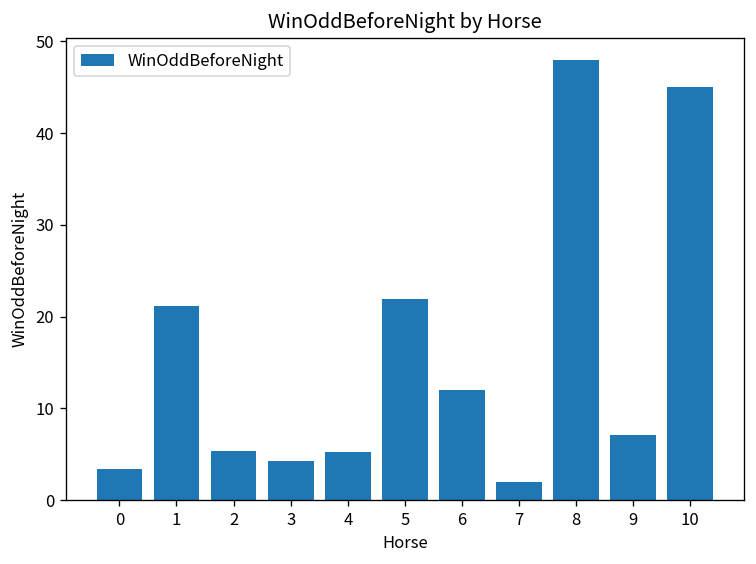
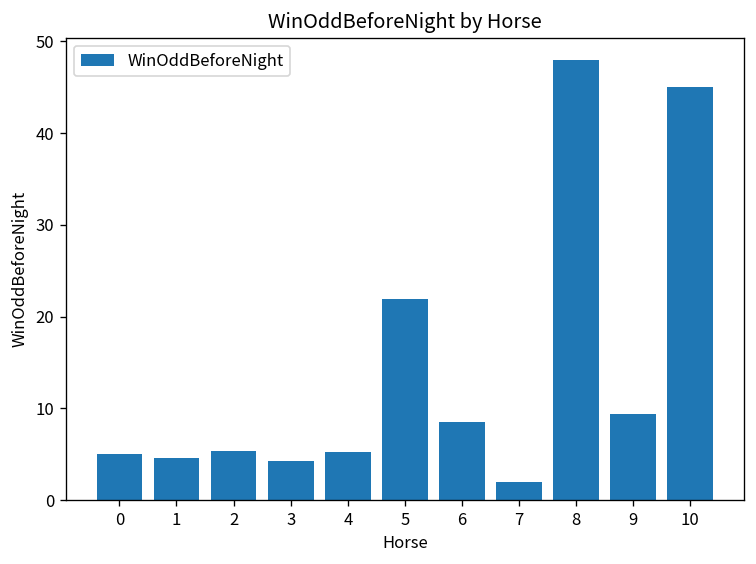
0: 3 -> 5
1: 21 -> 5
6: 12 -> 9
9: 7 -> 9
